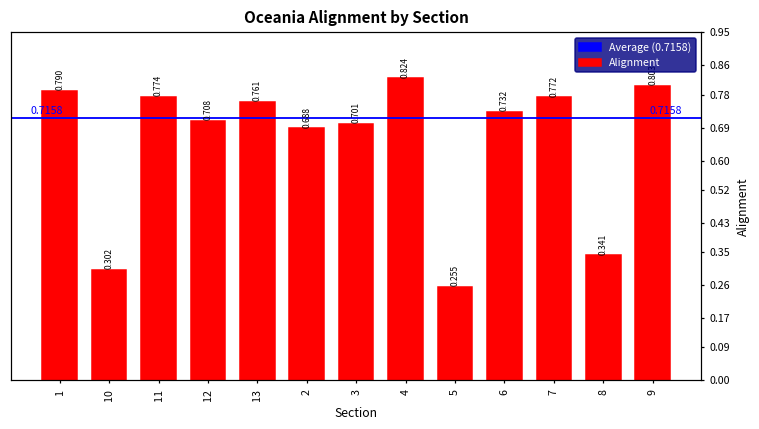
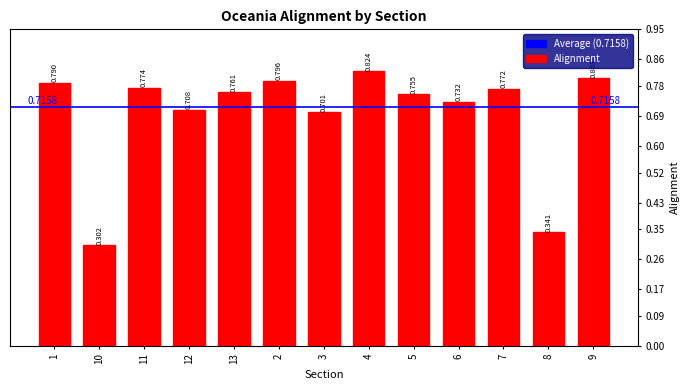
2: 0.688 -> 0.796
5: 0.255 -> 0.755
